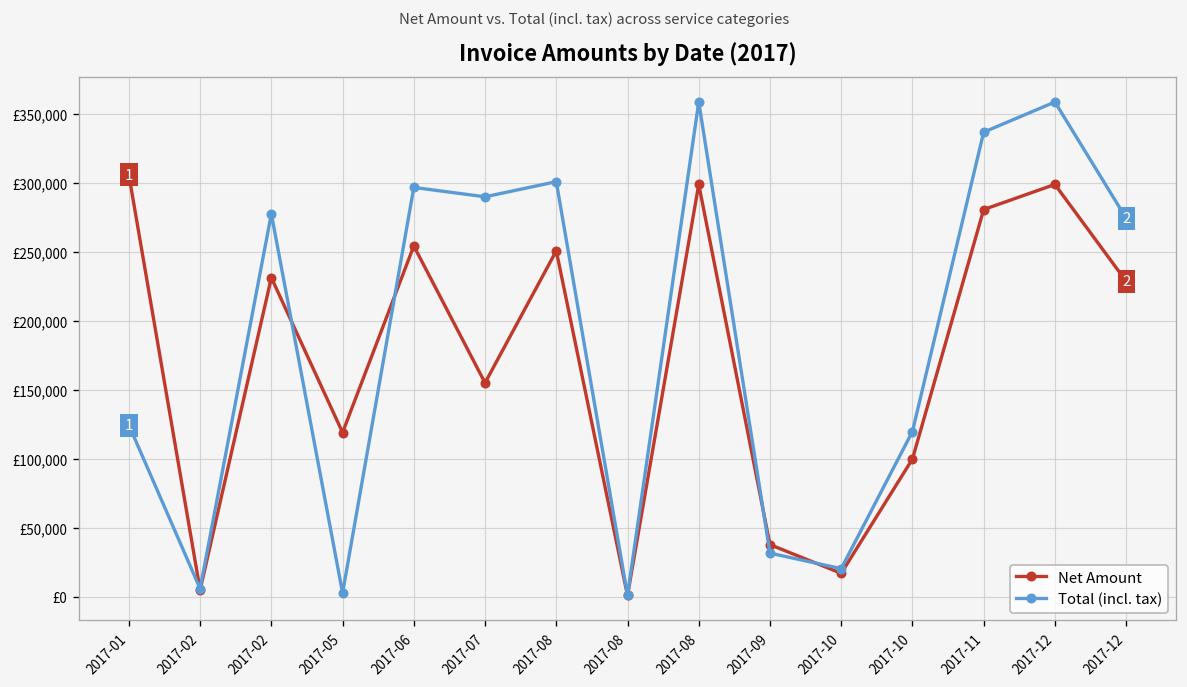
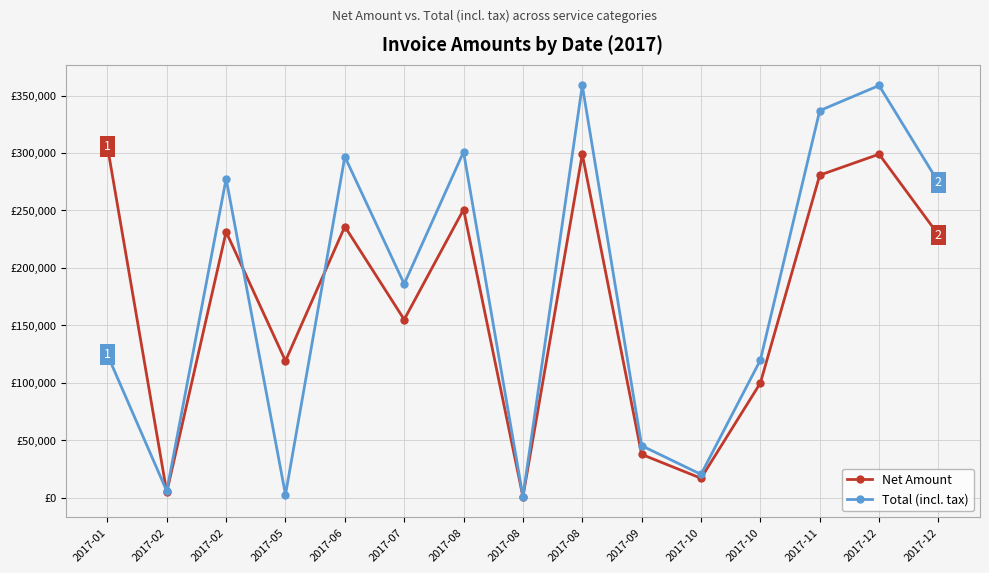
Net Amount, 2017-06: £254,000 -> £236,000
Total (incl. tax), 2017-07: £290,000 -> £186,000
Total (incl. tax), 2017-09: £32,000 -> £45,000
